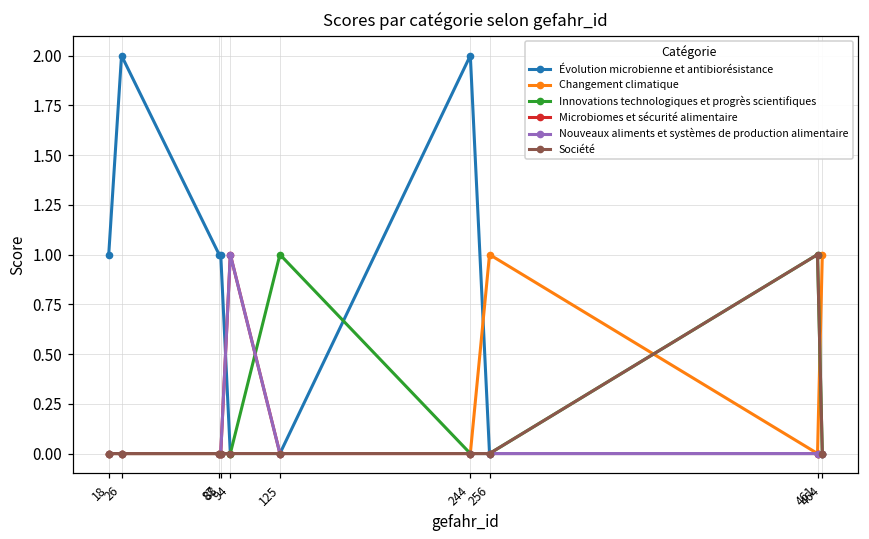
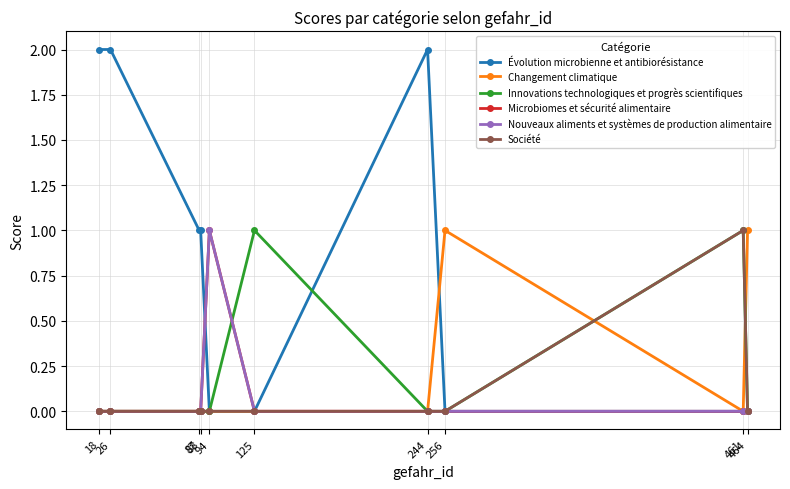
Évolution microbienne et antibiorésistance, 18: 1 -> 2
